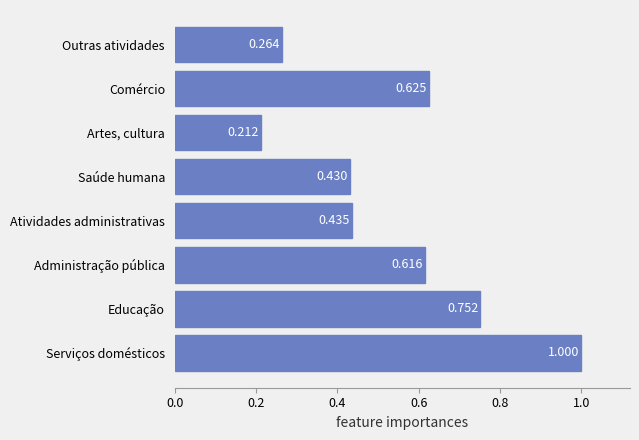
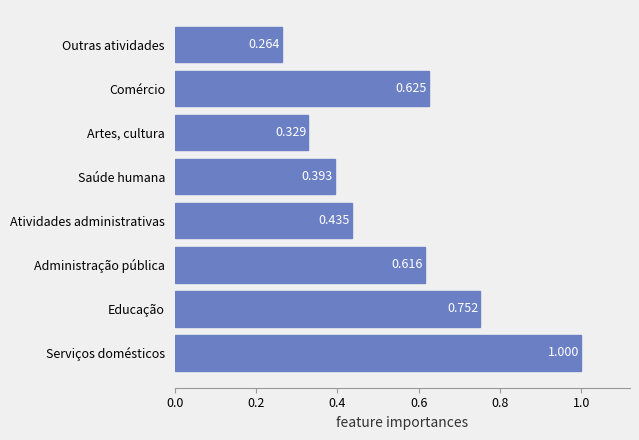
Artes, cultura: 0.212 -> 0.329
Saúde humana: 0.430 -> 0.393
